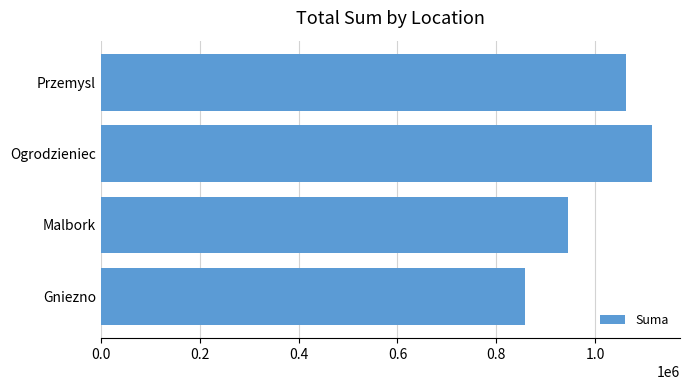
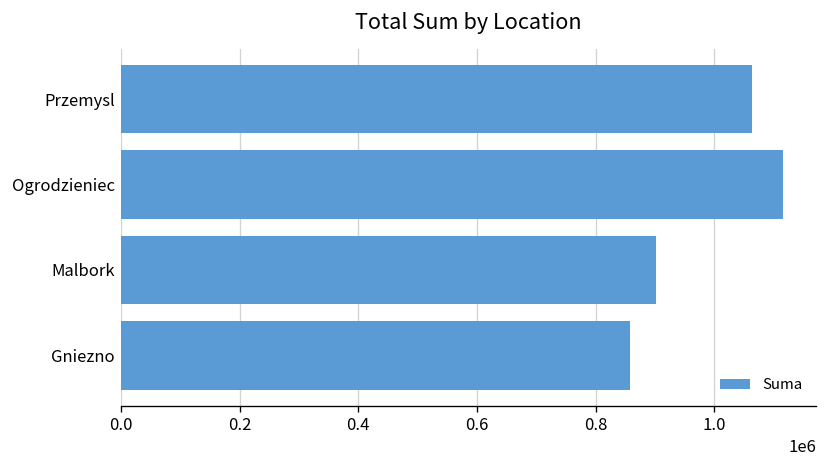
Malbork: 940000 -> 900000
